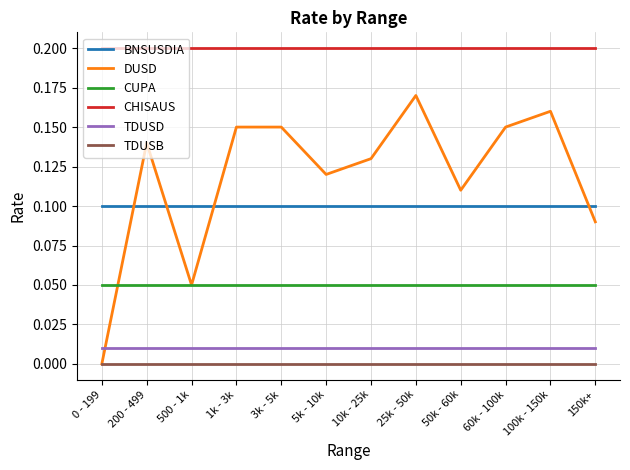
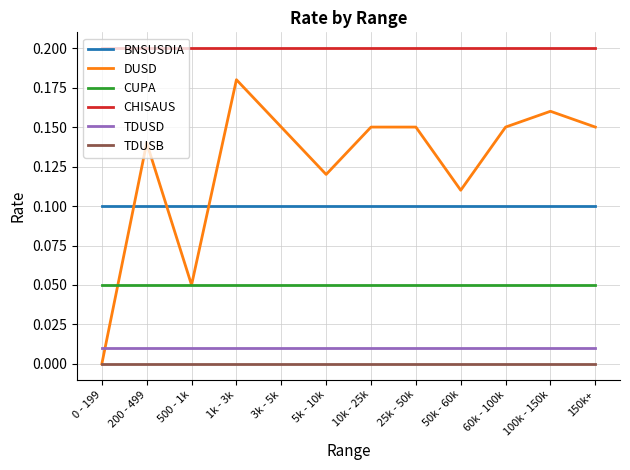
DUSD, 1k - 3k: 0.15 -> 0.18
DUSD, 10k - 25k: 0.13 -> 0.15
DUSD, 25k - 50k: 0.17 -> 0.15
DUSD, 150k+: 0.09 -> 0.15
